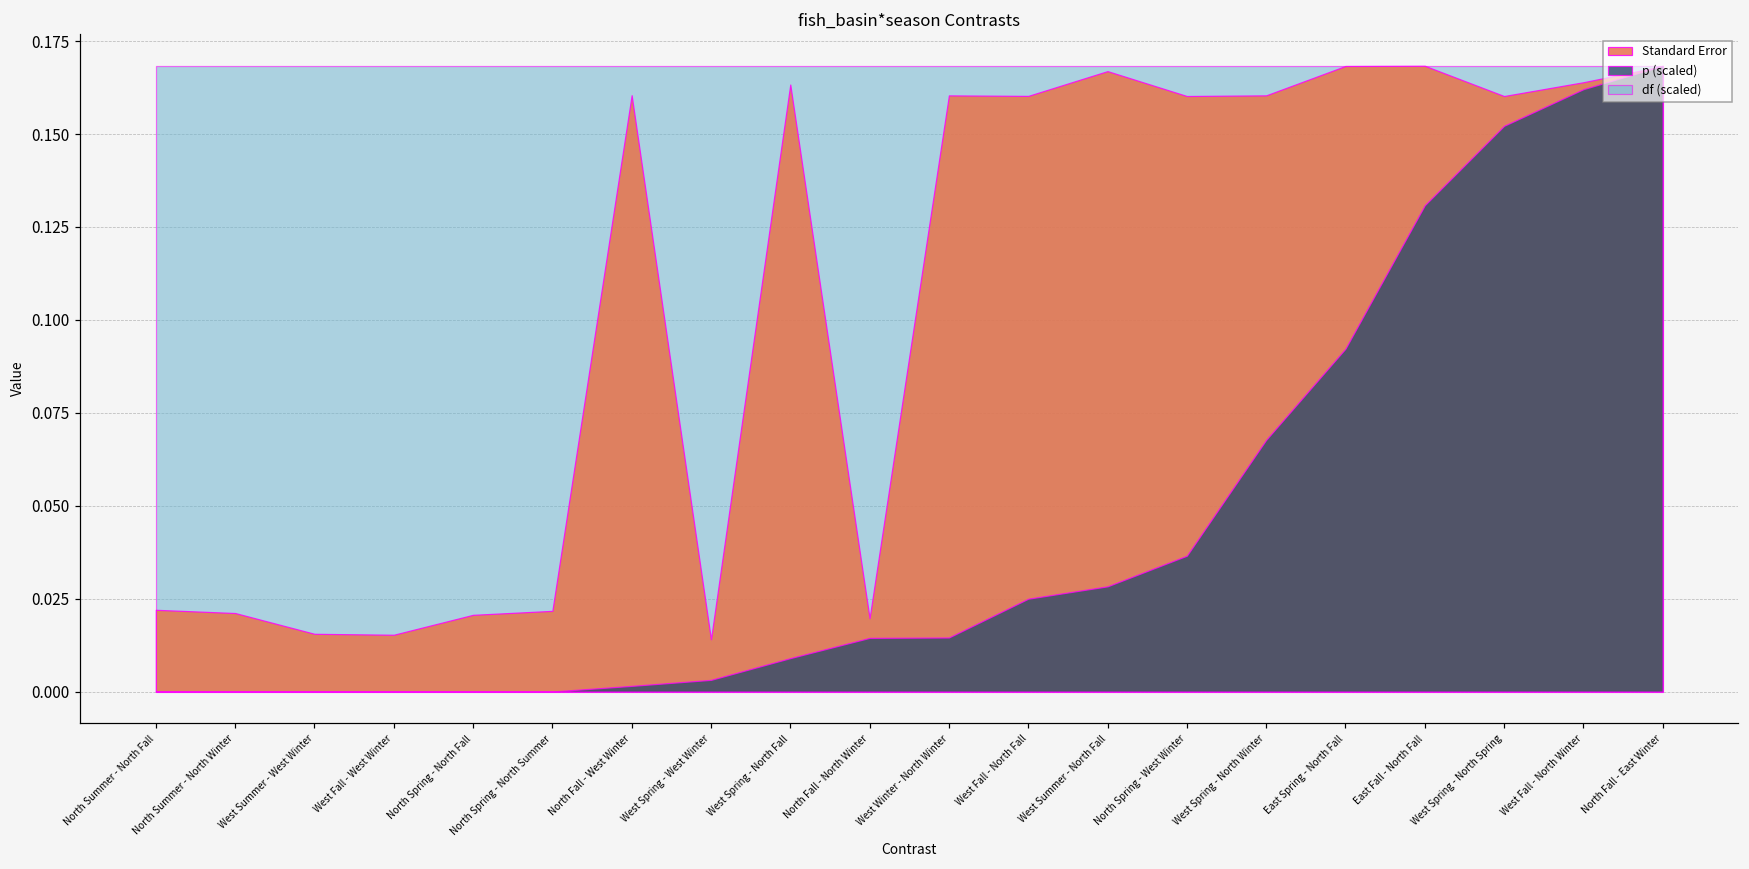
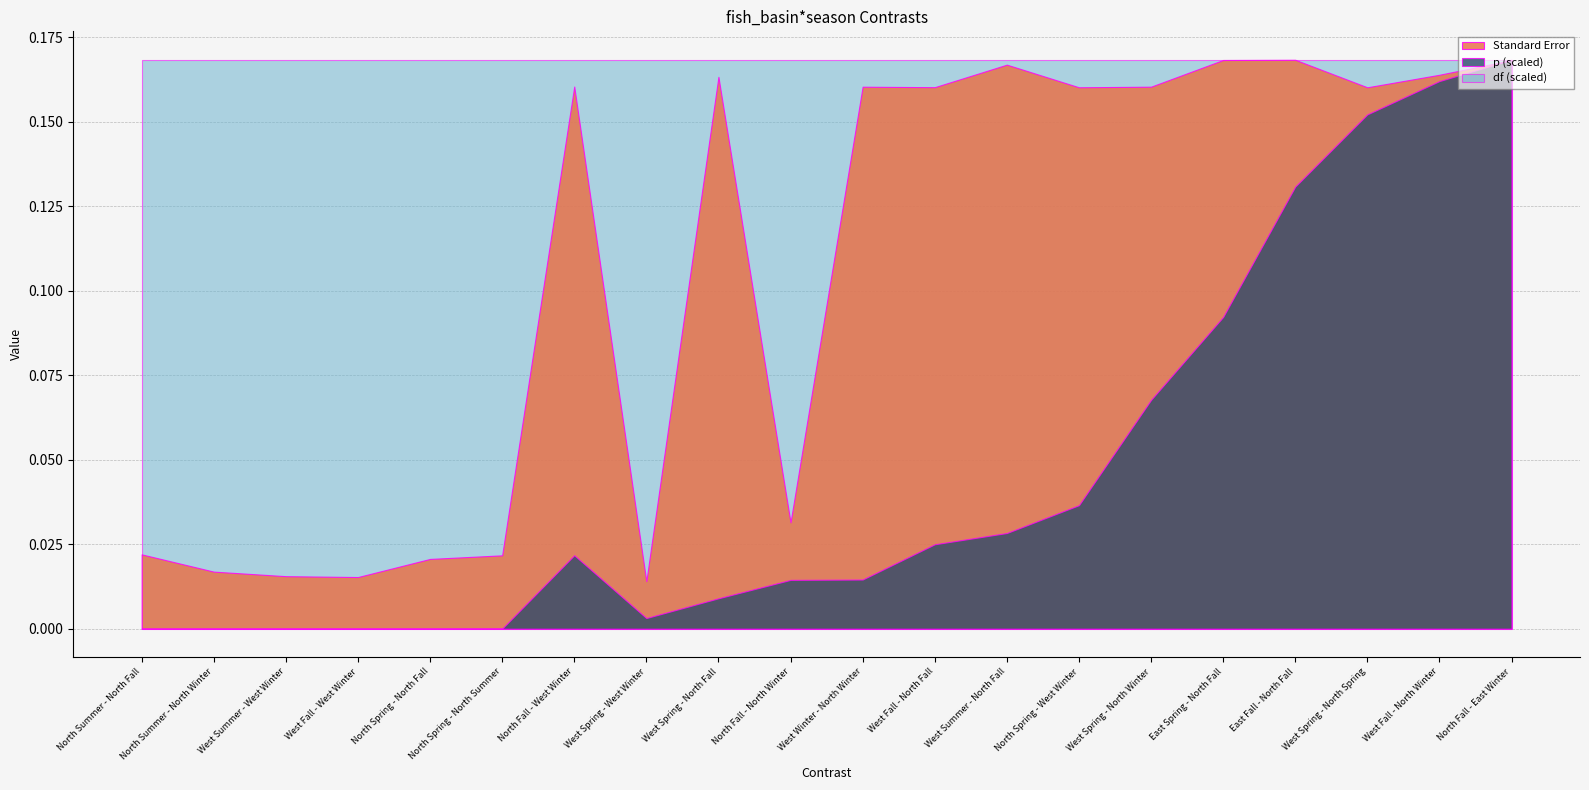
Standard Error, North Summer - North Winter: 0.021 -> 0.017
p (scaled), North Fall - West Winter: 0.002 -> 0.022
Standard Error, North Fall - North Winter: 0.020 -> 0.031
